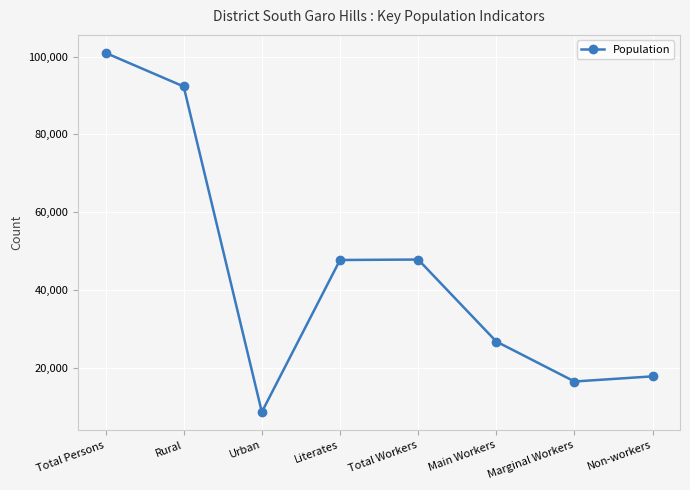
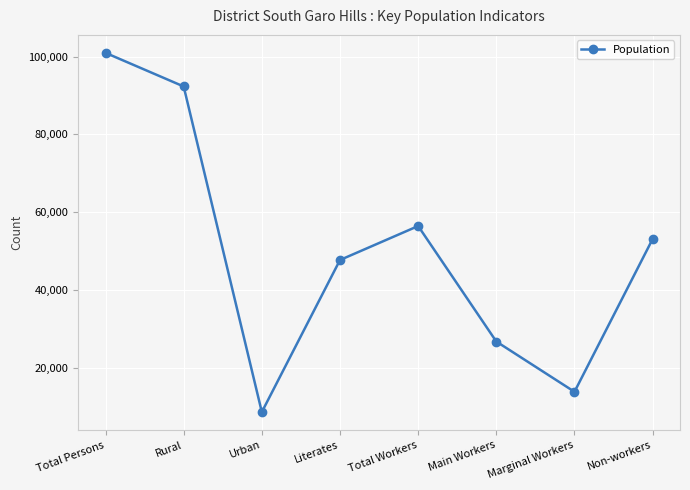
Total Workers: 48,000 -> 56,000
Marginal Workers: 16,000 -> 14,000
Non-workers: 18,000 -> 53,000
